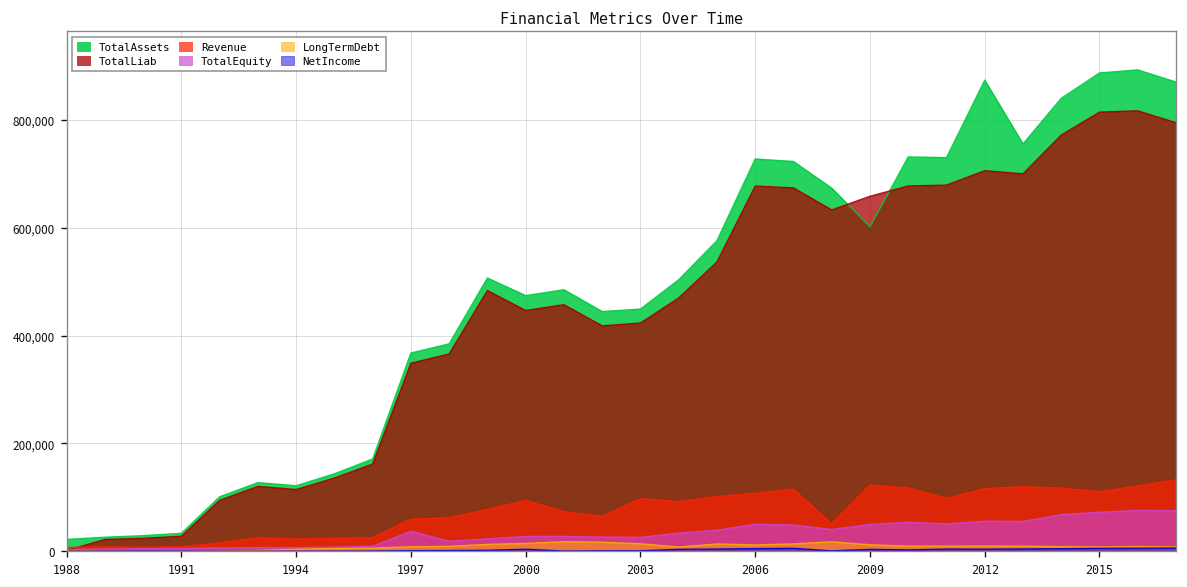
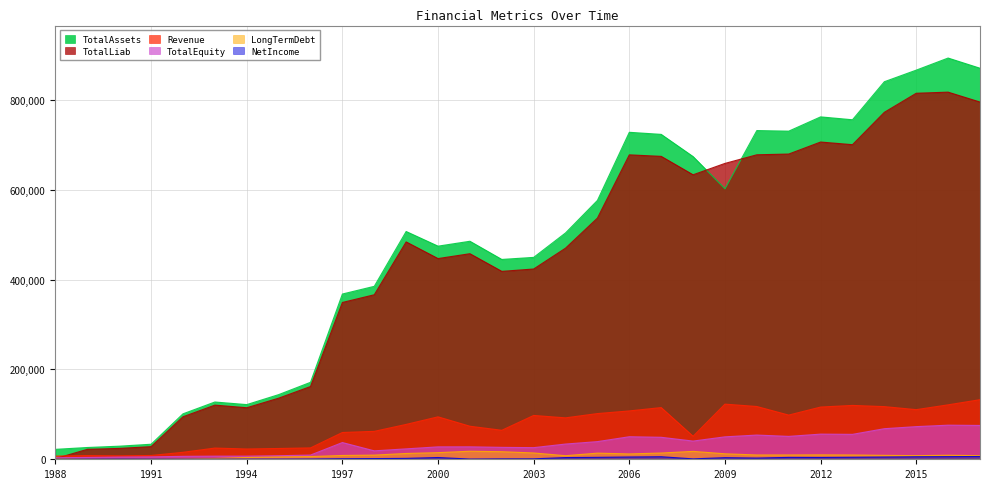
TotalAssets, 2012: 870,000 -> 760,000
TotalAssets, 2015: 890,000 -> 870,000
